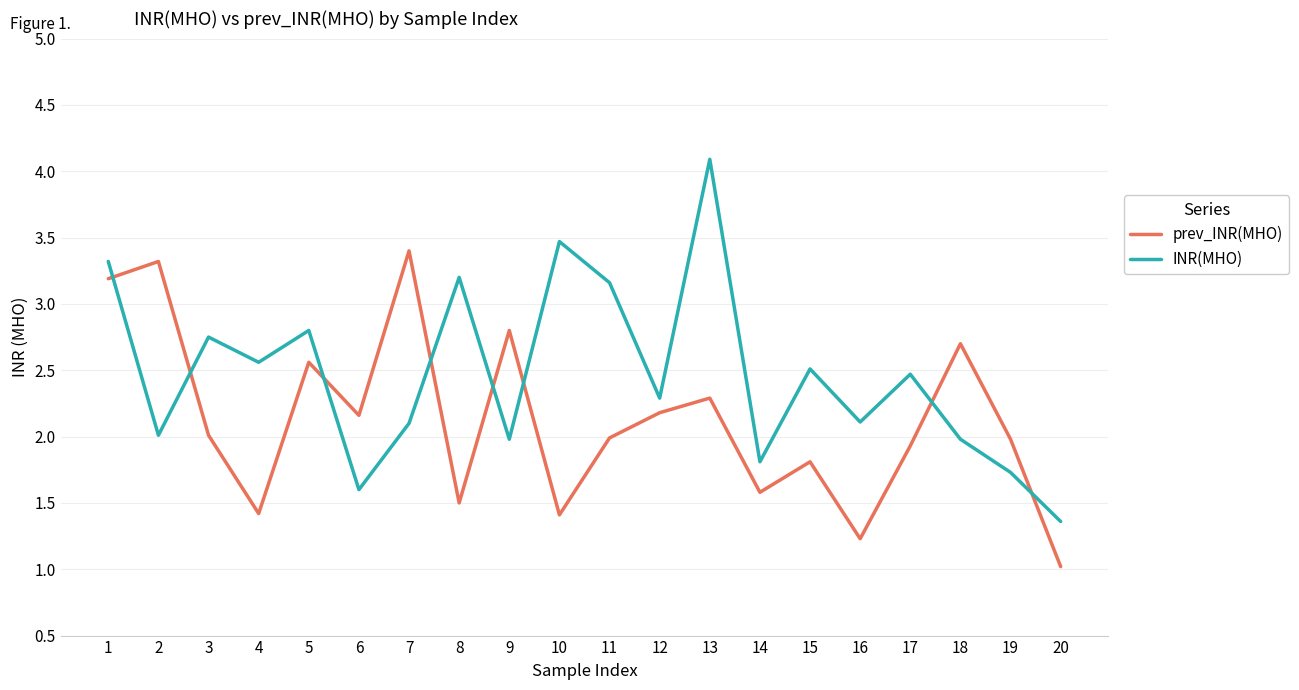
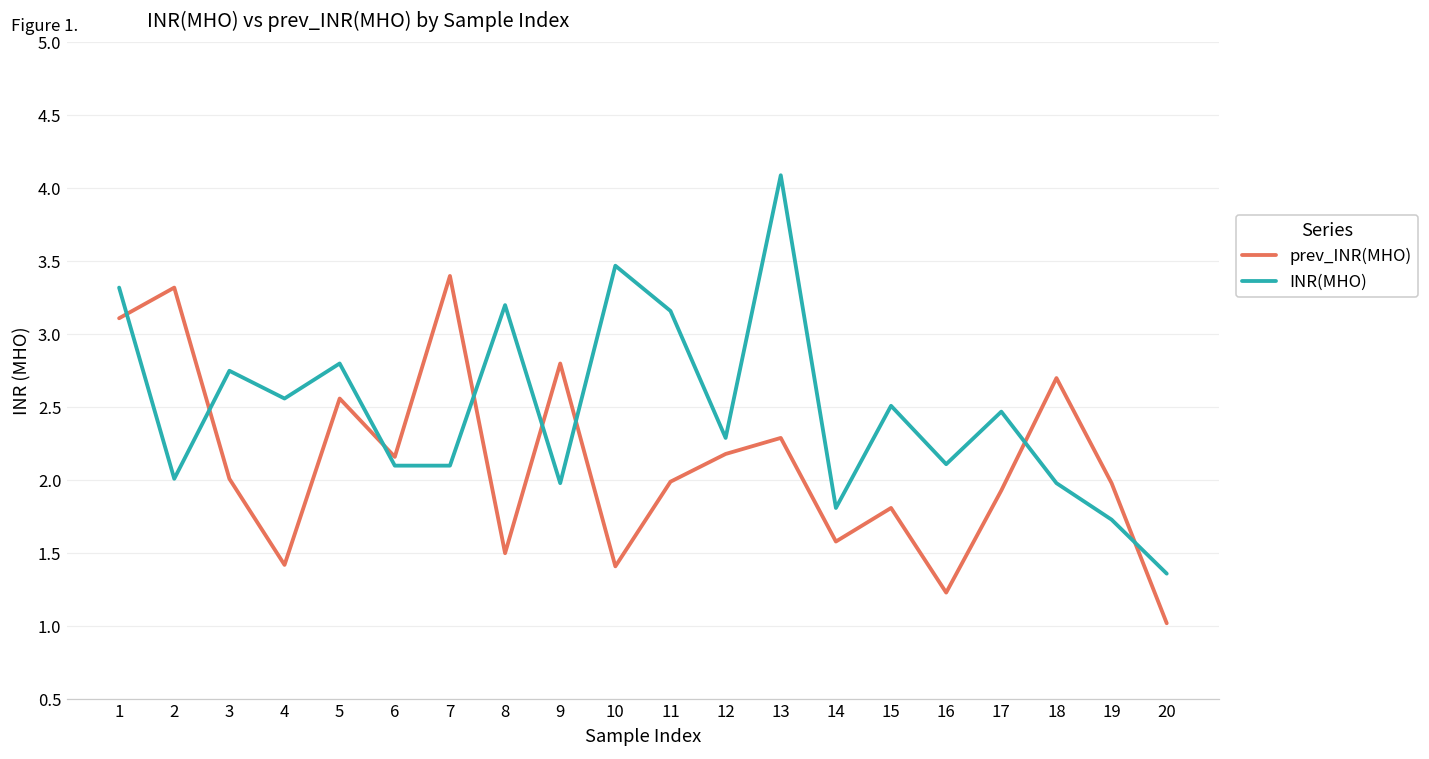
prev_INR(MHO), 1: 3.19 -> 3.11
INR(MHO), 6: 1.6 -> 2.1
